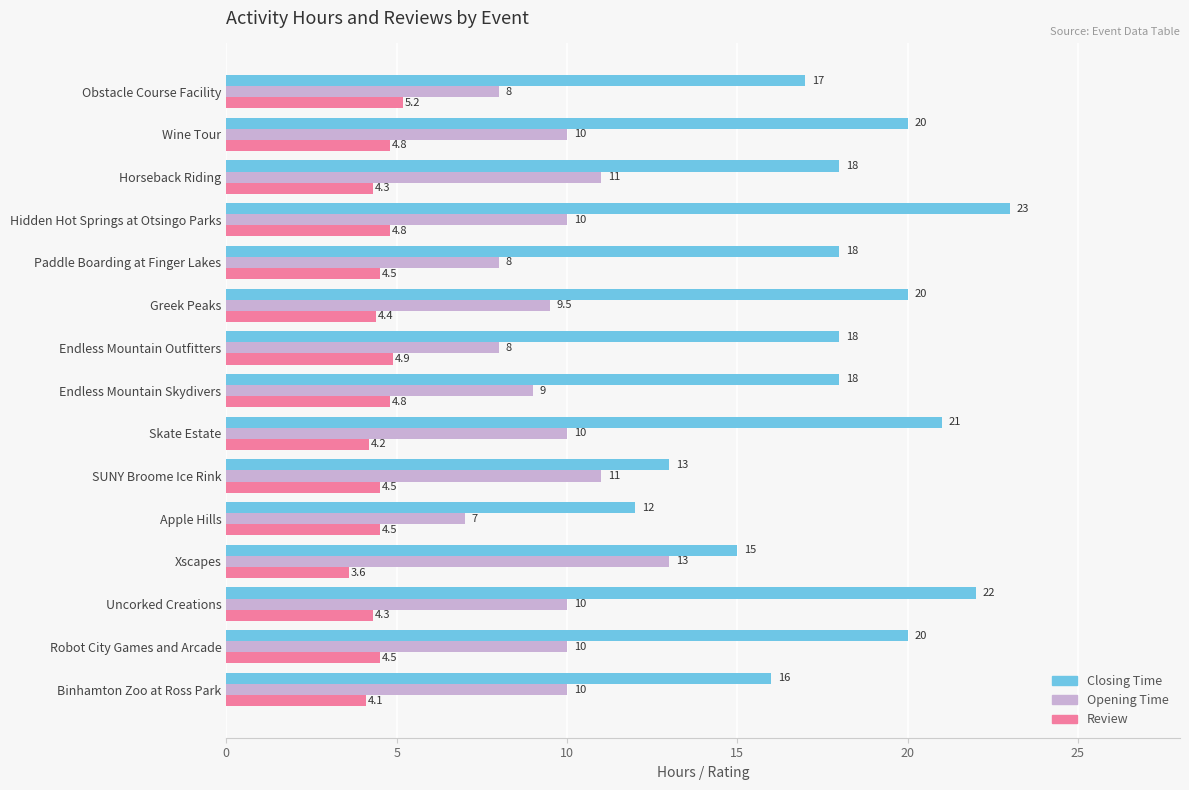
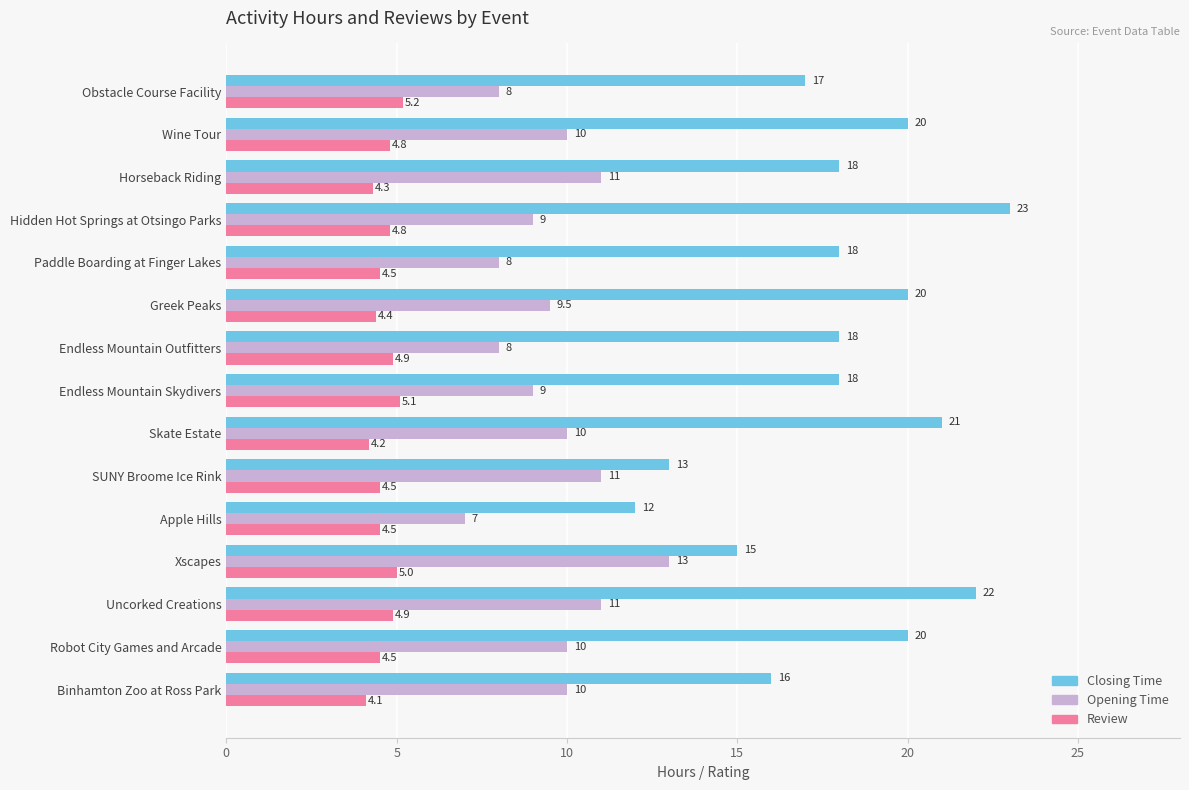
Opening Time, Hidden Hot Springs at Otsingo Parks: 10 -> 9
Review, Endless Mountain Skydivers: 4.8 -> 5.1
Review, Xscapes: 3.6 -> 5.0
Opening Time, Uncorked Creations: 10 -> 11
Review, Uncorked Creations: 4.3 -> 4.9
